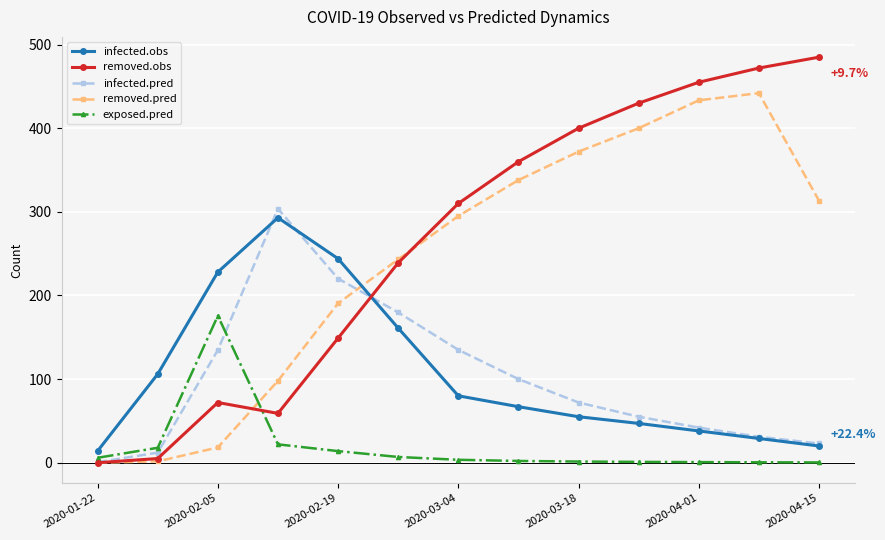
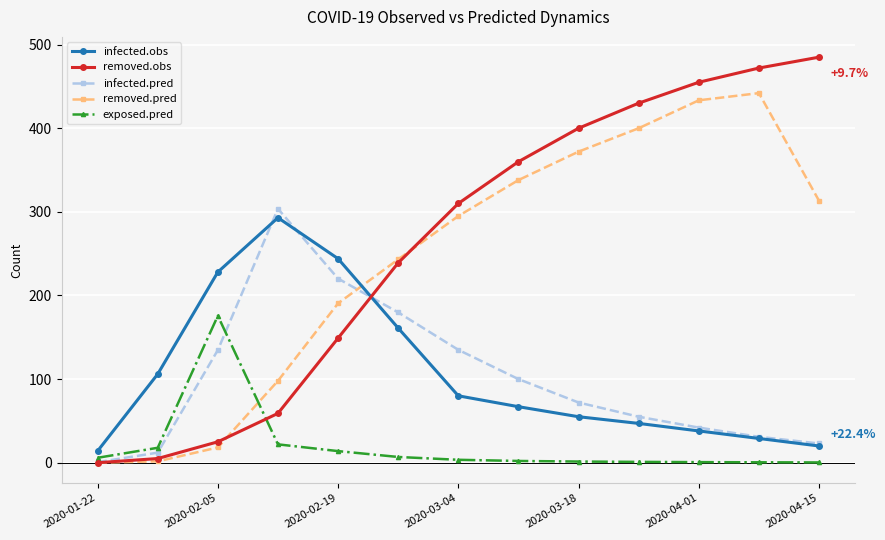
removed.obs, 2020-02-05: 70 -> 30
